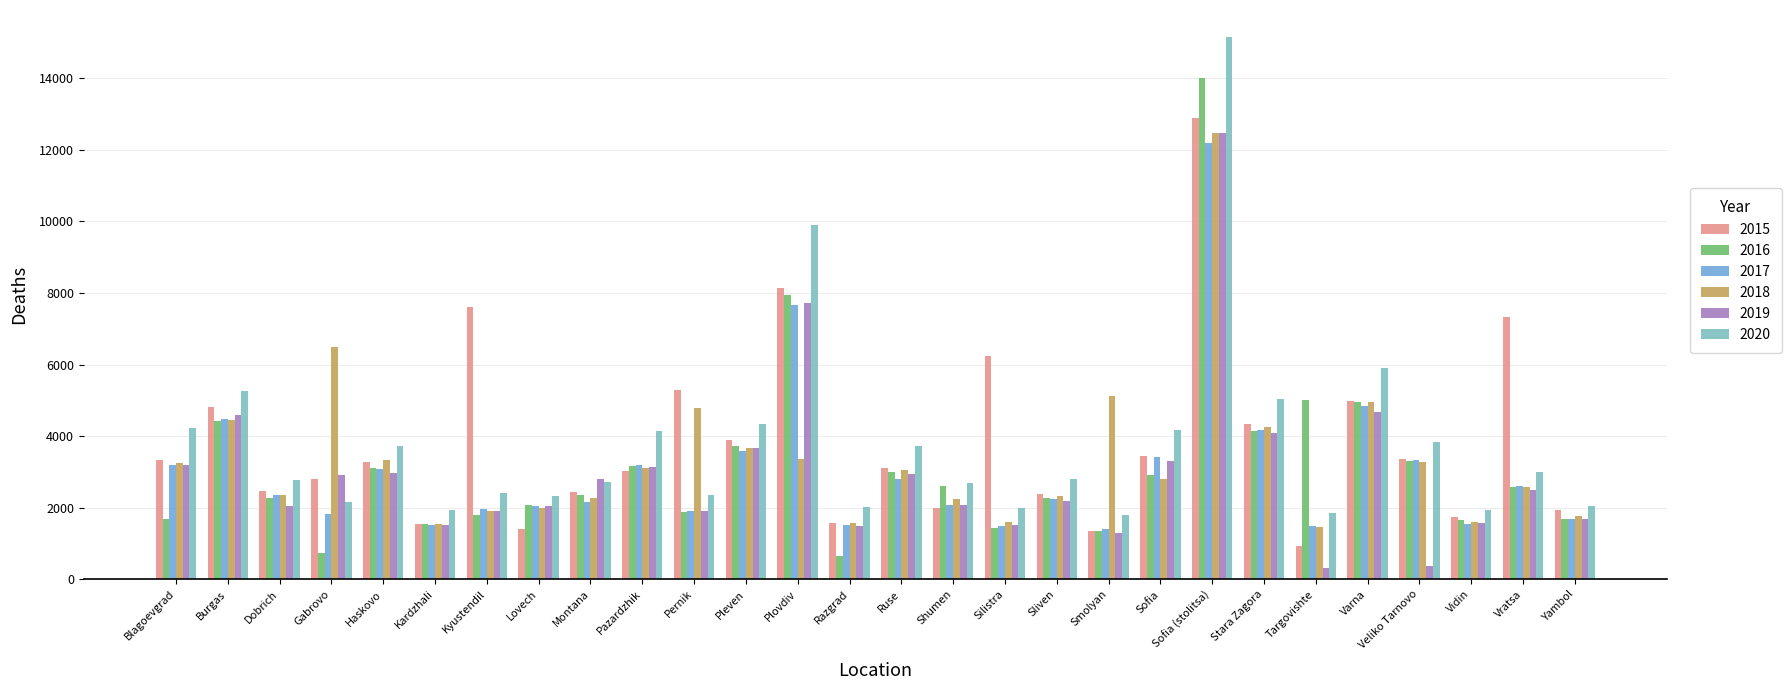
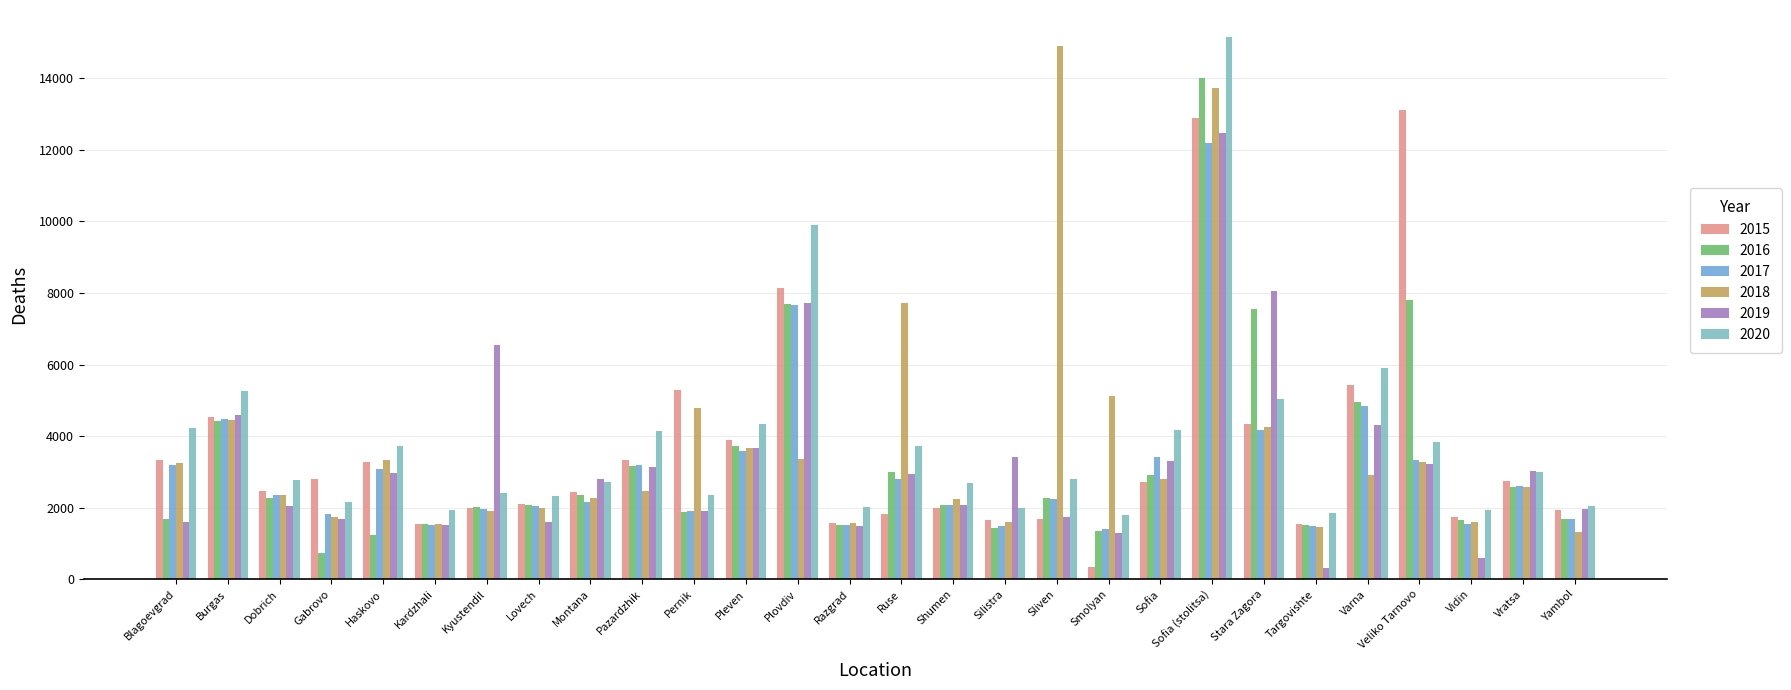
2019, Blagoevgrad: 3200 -> 1600
2015, Burgas: 4800 -> 4500
2018, Gabrovo: 6500 -> 1700
2019, Gabrovo: 2900 -> 1700
2016, Haskovo: 3100 -> 1200
2015, Kyustendil: 7600 -> 2000
2016, Kyustendil: 1800 -> 2000
2019, Kyustendil: 1900 -> 6500
2015, Lovech: 1400 -> 2100
2019, Lovech: 2000 -> 1600
2015, Pazardzhik: 3000 -> 3300
2018, Pazardzhik: 3100 -> 2500
2016, Plovdiv: 7900 -> 7700
2016, Razgrad: 700 -> 1500
2015, Ruse: 3100 -> 1800
2018, Ruse: 3100 -> 7700
2016, Shumen: 2600 -> 2100
2015, Silistra: 6200 -> 1700
2019, Silistra: 1500 -> 3400
2015, Sliven: 2400 -> 1700
2018, Sliven: 2300 -> 14900
2019, Sliven: 2200 -> 1700
2015, Smolyan: 1300 -> 400
2015, Sofia: 3500 -> 2700
2018, Sofia (stolitsa): 12500 -> 13700
2016, Stara Zagora: 4100 -> 7600
2019, Stara Zagora: 4100 -> 8100
2015, Targovishte: 900 -> 1500
2016, Targovishte: 5000 -> 1500
2015, Varna: 5000 -> 5400
2018, Varna: 4900 -> 2900
2019, Varna: 4700 -> 4300
2015, Veliko Tarnovo: 3400 -> 13100
2016, Veliko Tarnovo: 3300 -> 7800
2019, Veliko Tarnovo: 400 -> 3200
2019, Vidin: 1600 -> 600
2015, Vratsa: 7300 -> 2800
2019, Vratsa: 2500 -> 3000
2018, Yambol: 1800 -> 1300
2019, Yambol: 1700 -> 2000
